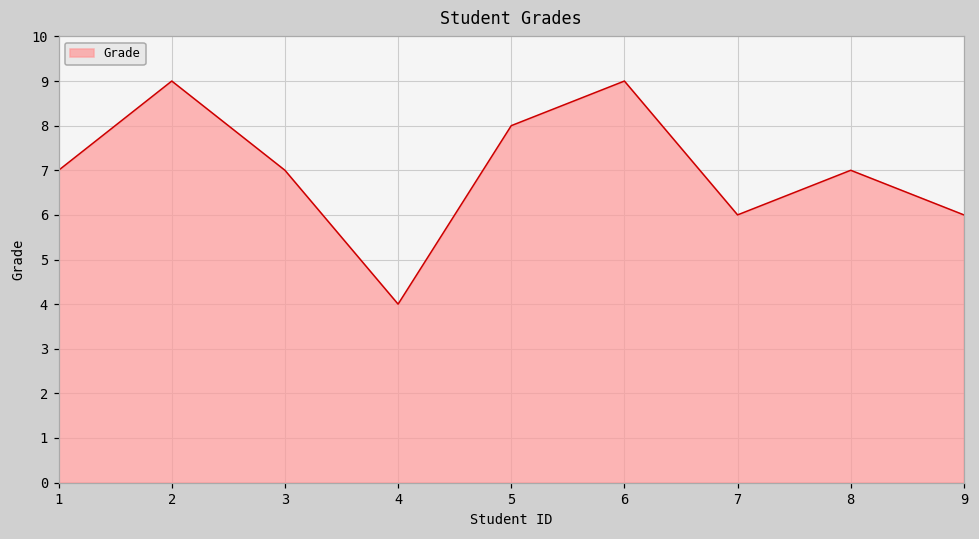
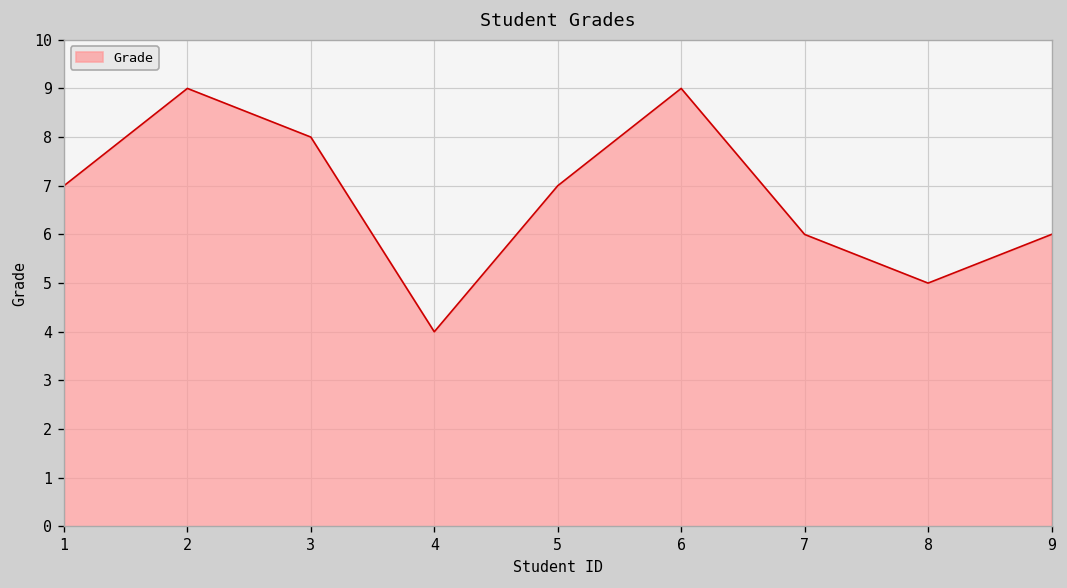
3: 7 -> 8
5: 8 -> 7
8: 7 -> 5
